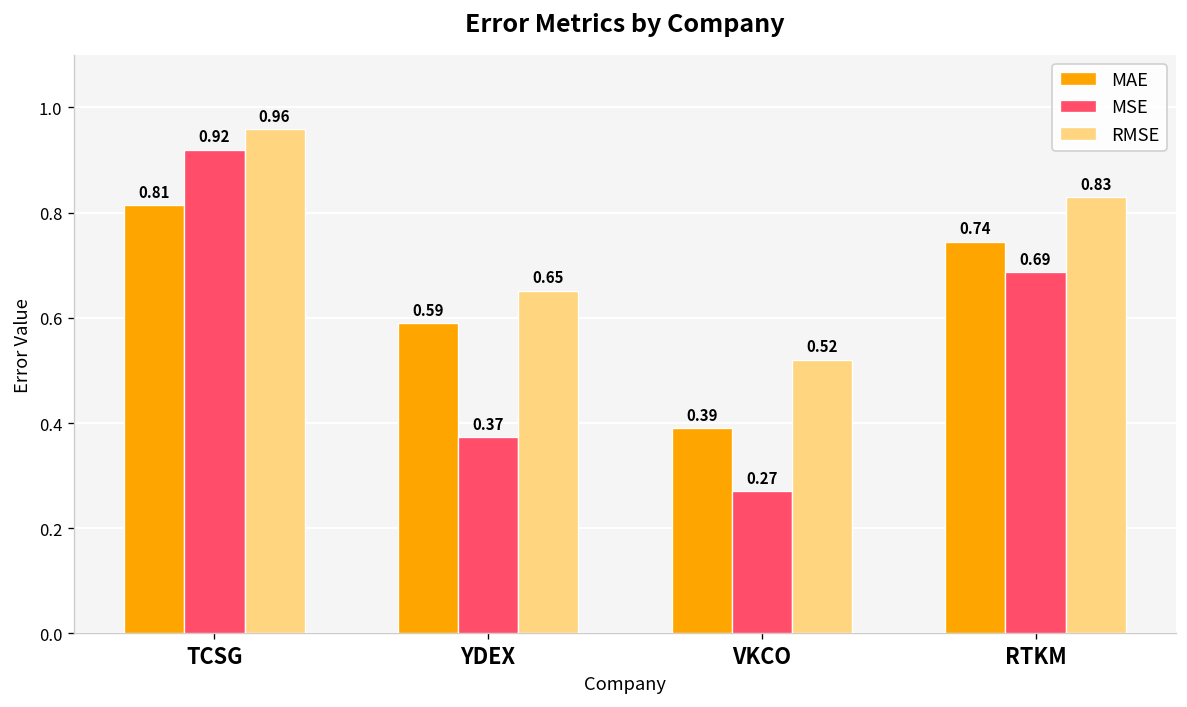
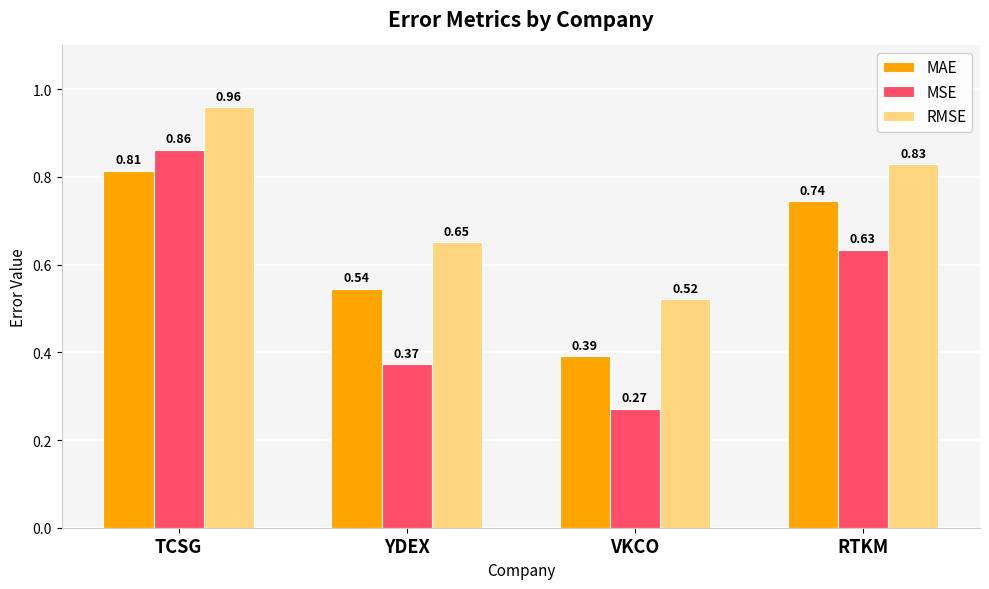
MSE, TCSG: 0.92 -> 0.86
MAE, YDEX: 0.59 -> 0.54
MSE, RTKM: 0.69 -> 0.63
